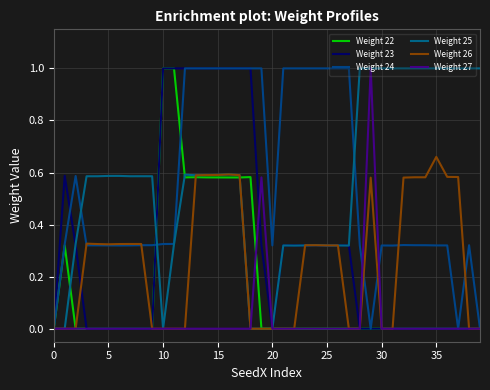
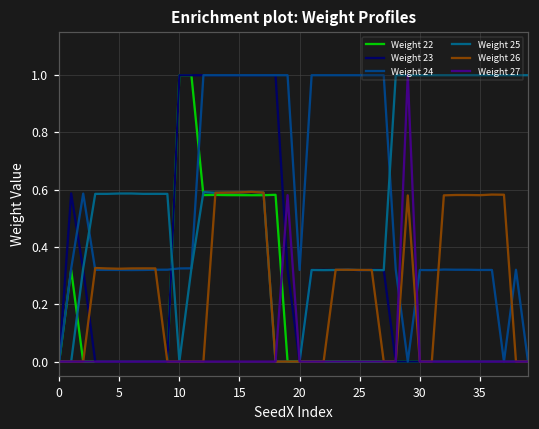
Weight 26, 35: 0.66 -> 0.58
